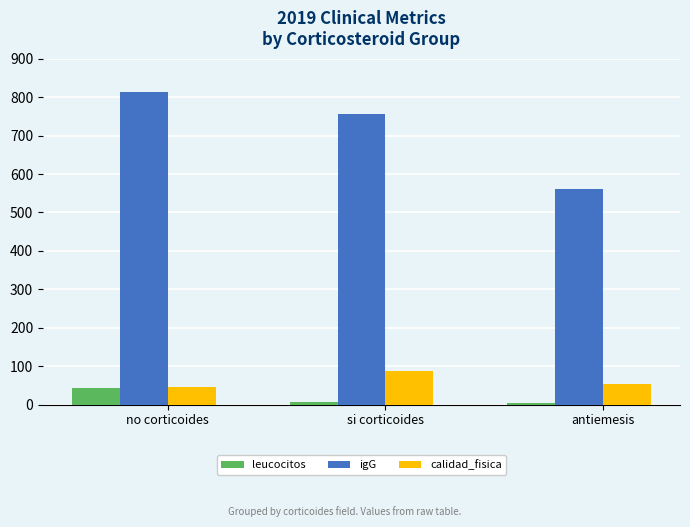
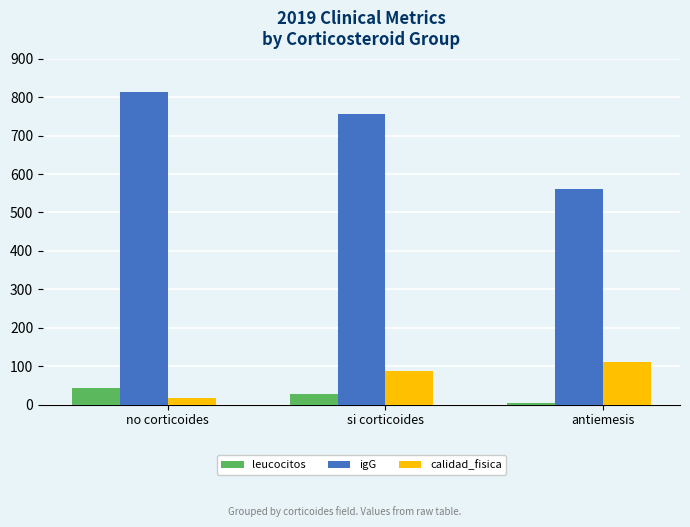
calidad_fisica, no corticoides: 50 -> 20
leucocitos, si corticoides: 10 -> 30
calidad_fisica, antiemesis: 50 -> 110
